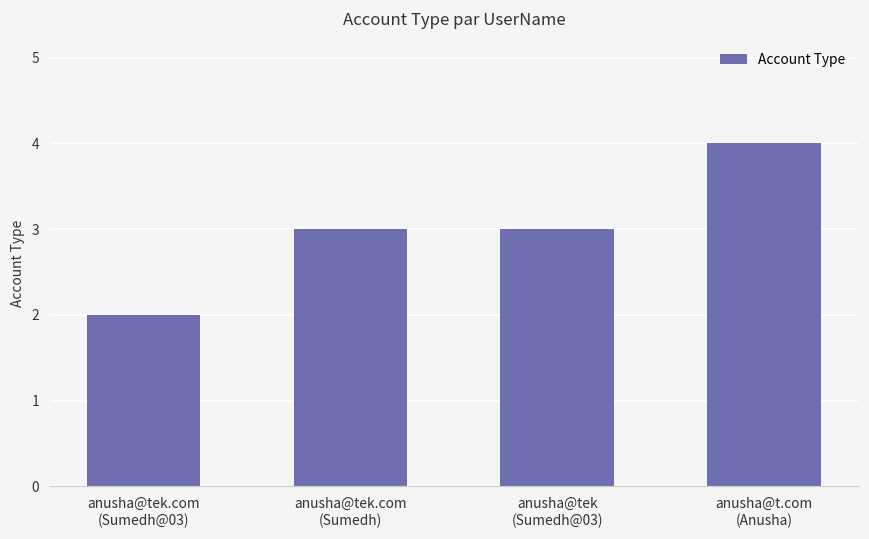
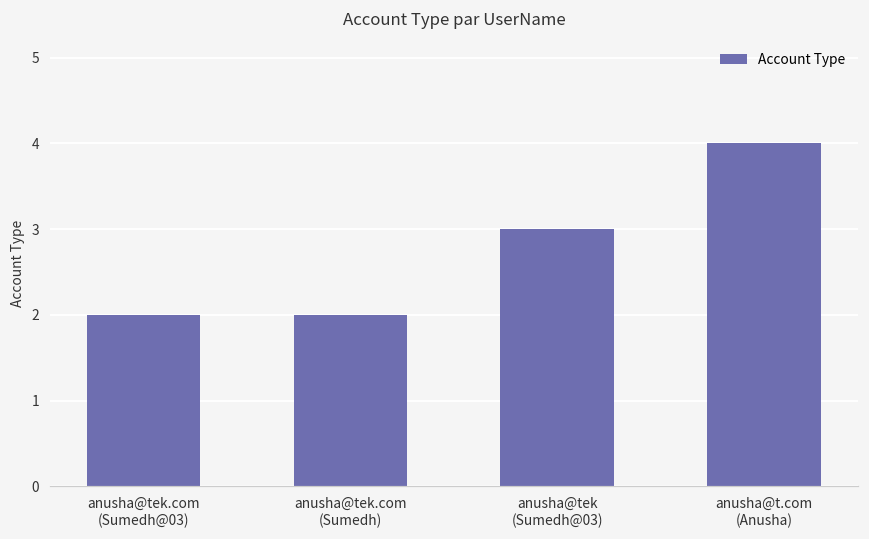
anusha@tek.com (Sumedh): 3 -> 2
